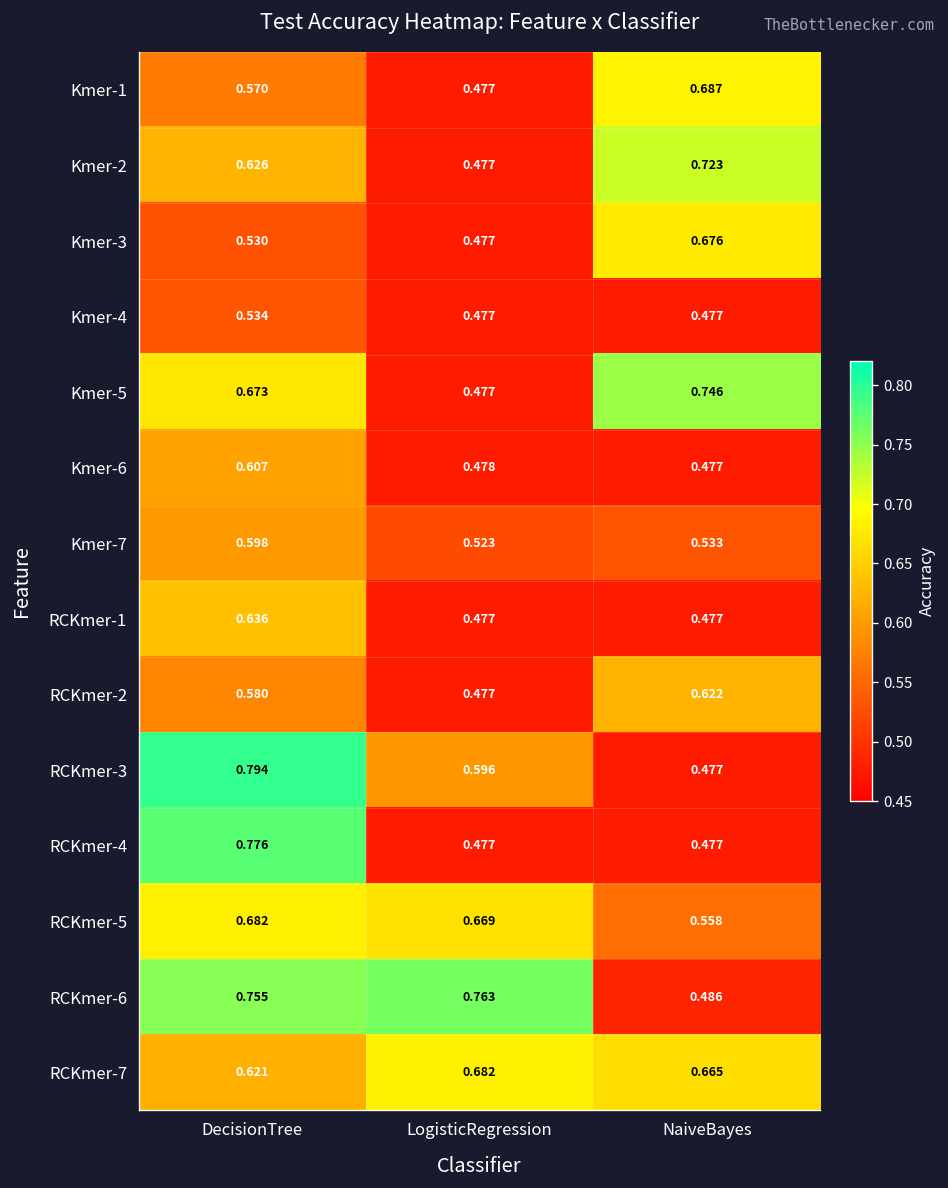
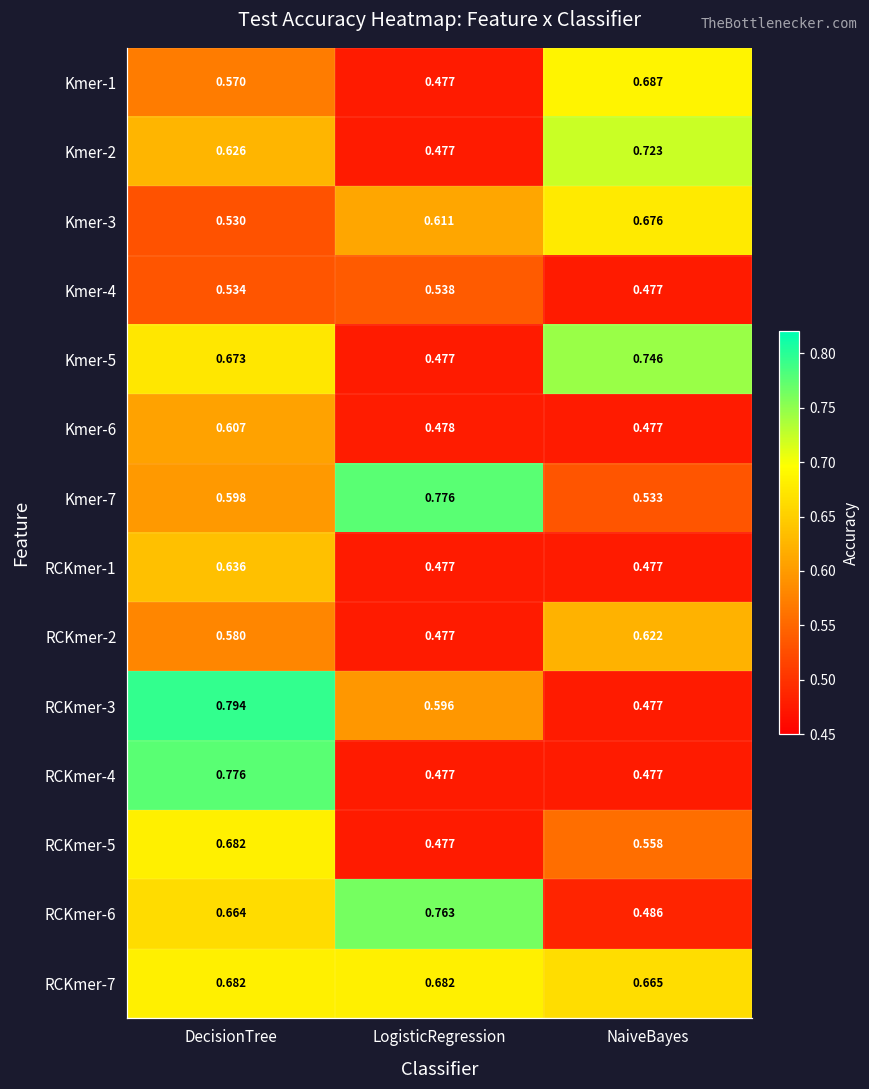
Kmer-3, LogisticRegression: 0.477 -> 0.611
Kmer-4, LogisticRegression: 0.477 -> 0.538
Kmer-7, LogisticRegression: 0.523 -> 0.776
RCKmer-5, LogisticRegression: 0.669 -> 0.477
RCKmer-6, DecisionTree: 0.755 -> 0.664
RCKmer-7, DecisionTree: 0.621 -> 0.682
